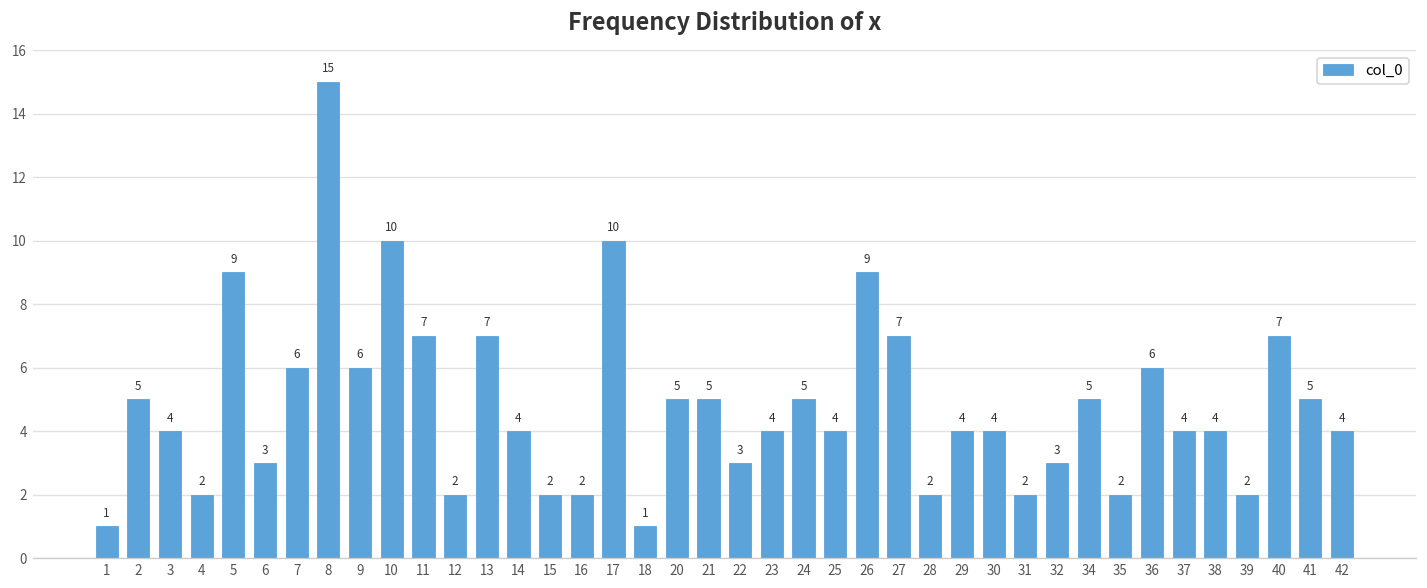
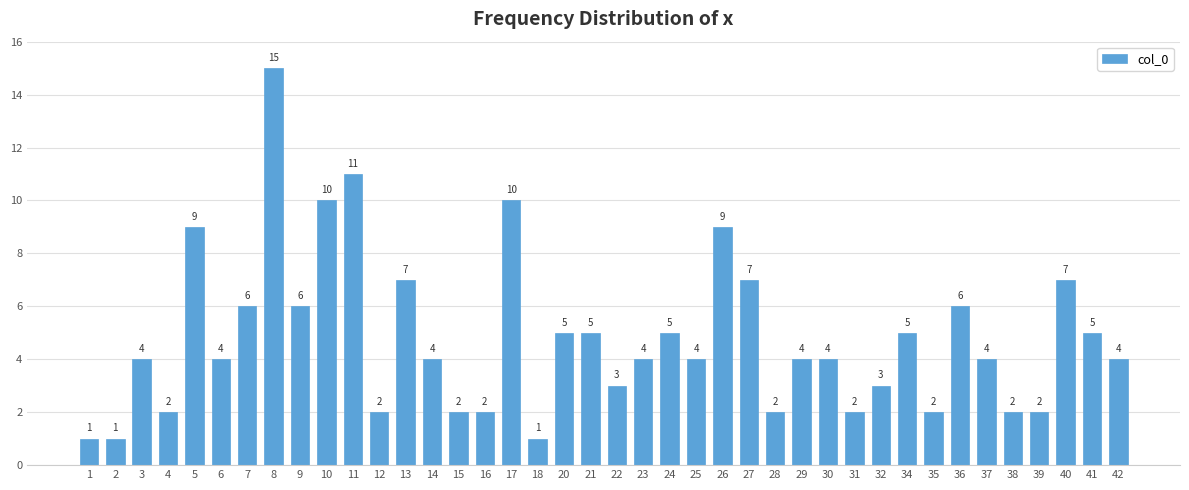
2: 5 -> 1
6: 3 -> 4
11: 7 -> 11
38: 4 -> 2
